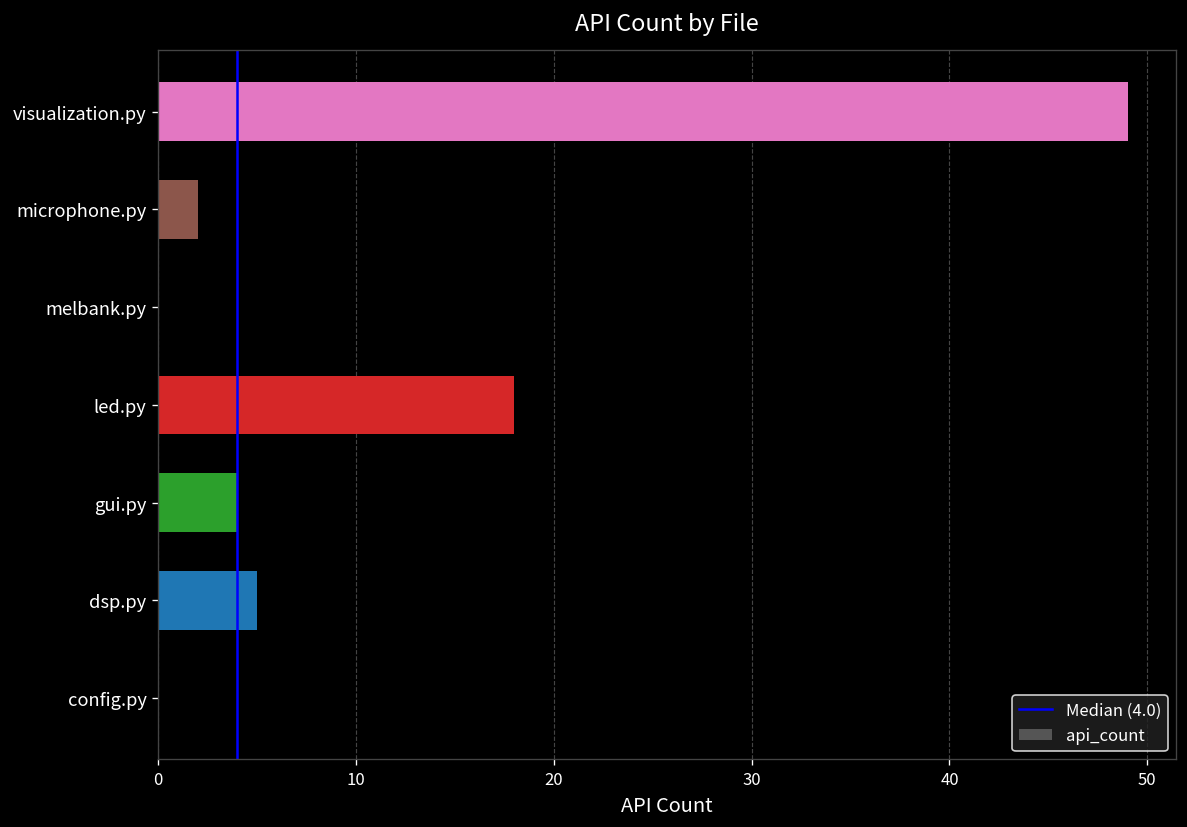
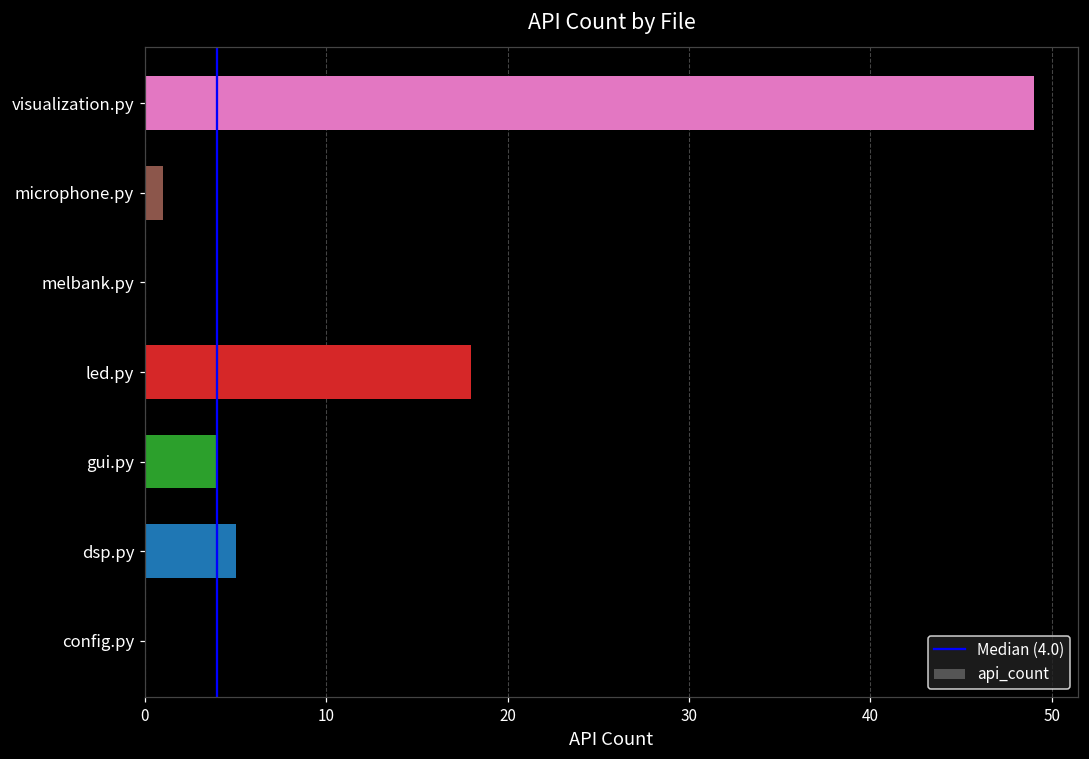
microphone.py: 2 -> 1
